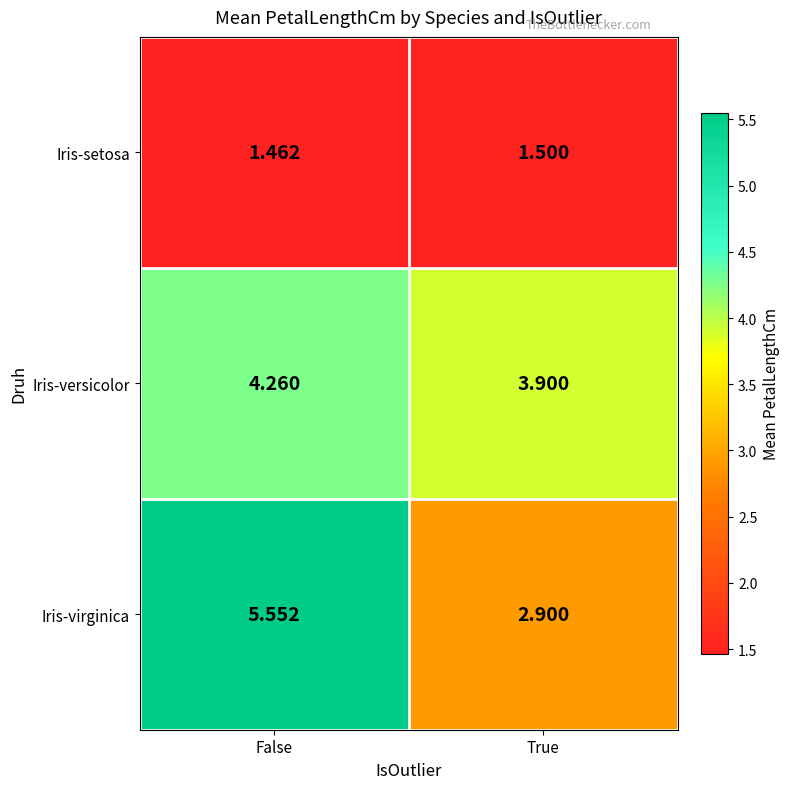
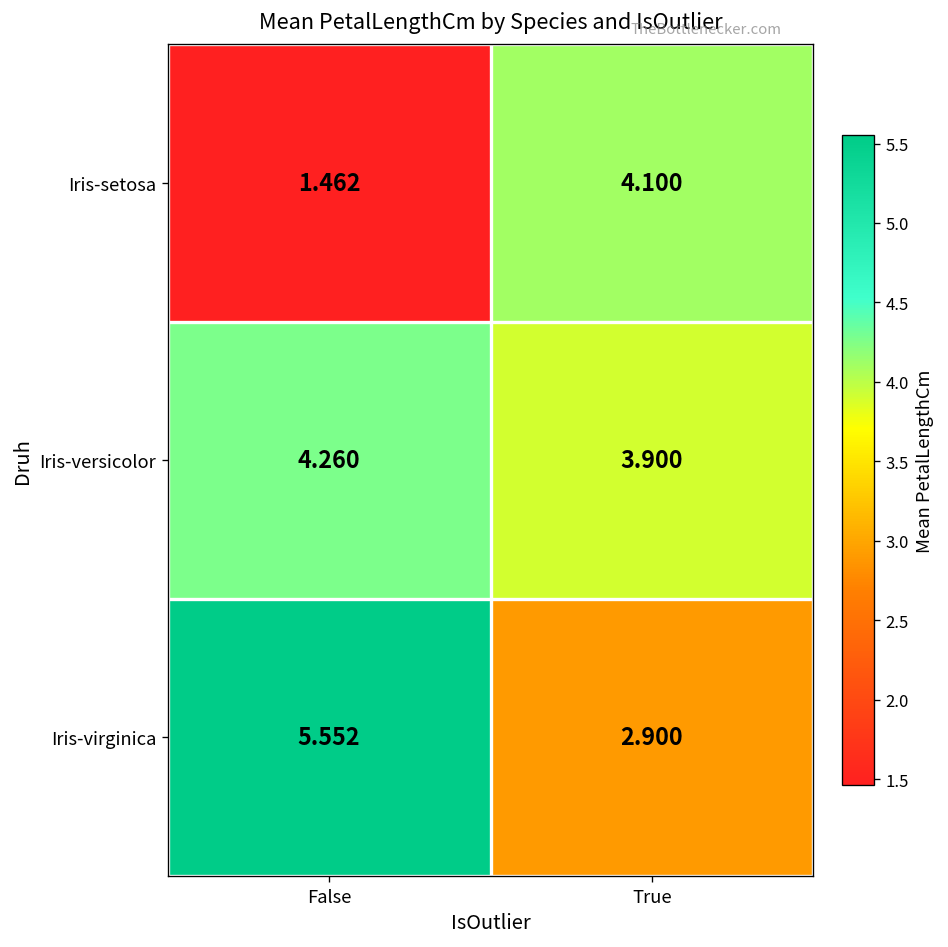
Iris-setosa, True: 1.500 -> 4.100
